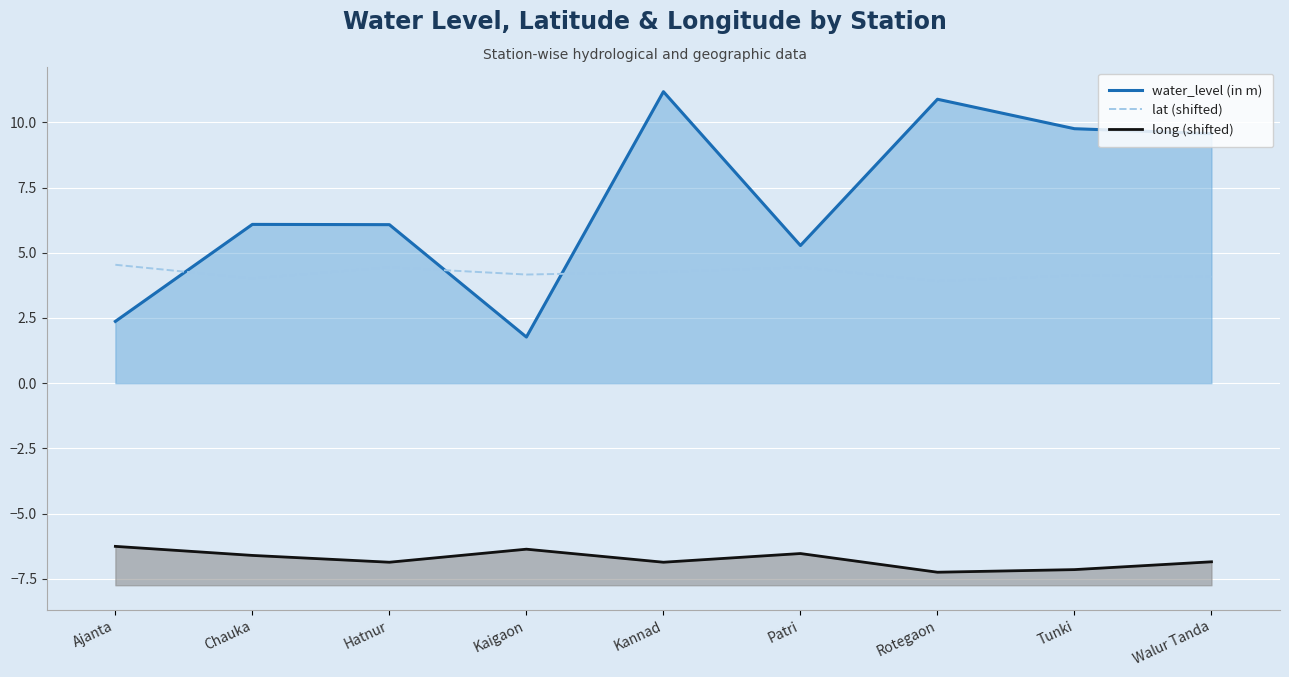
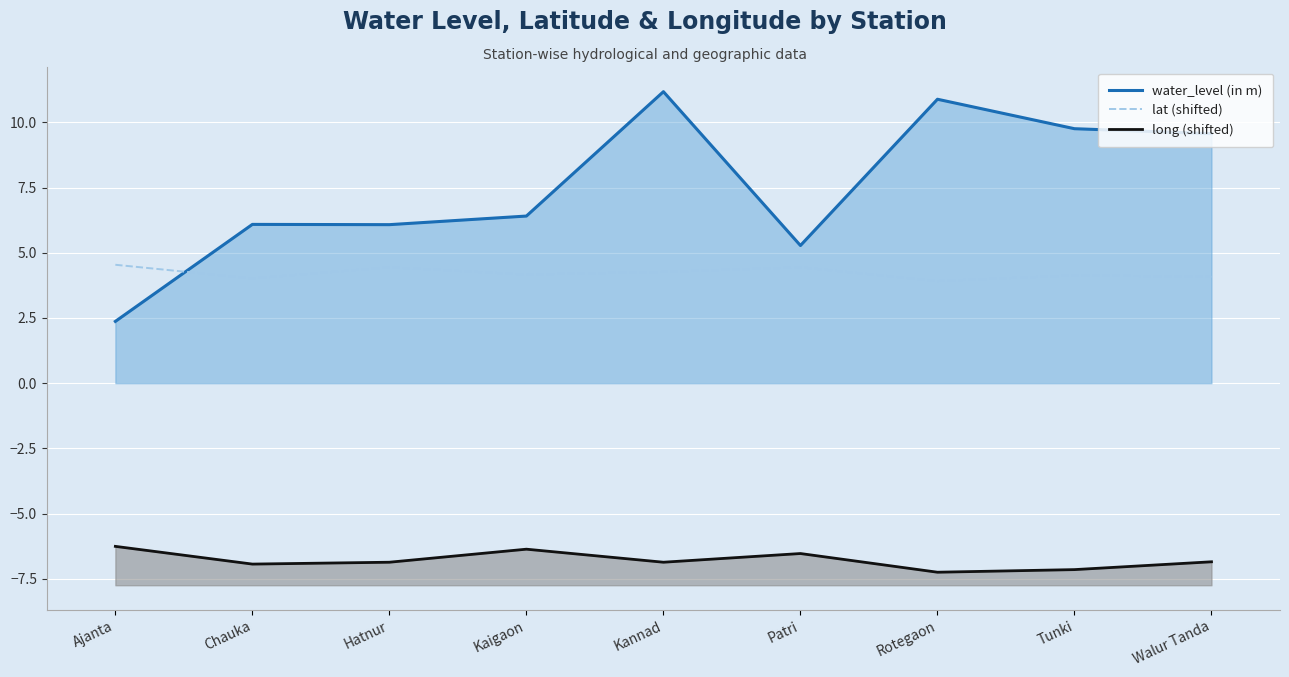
long (shifted), Chauka: -6.6 -> -6.9
water_level (in m), Kaigaon: 1.8 -> 6.4
